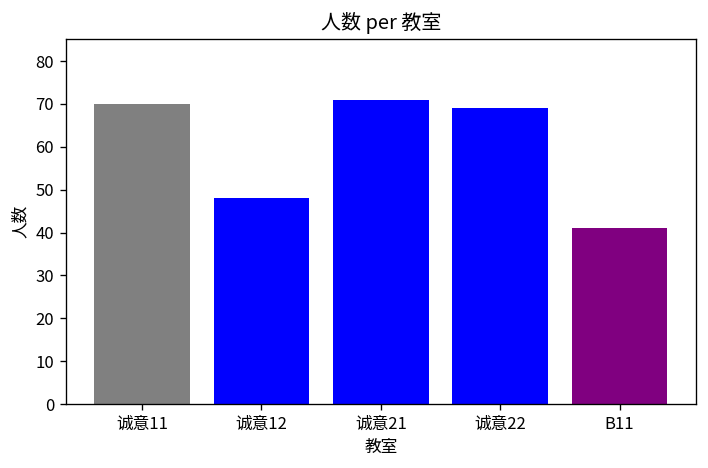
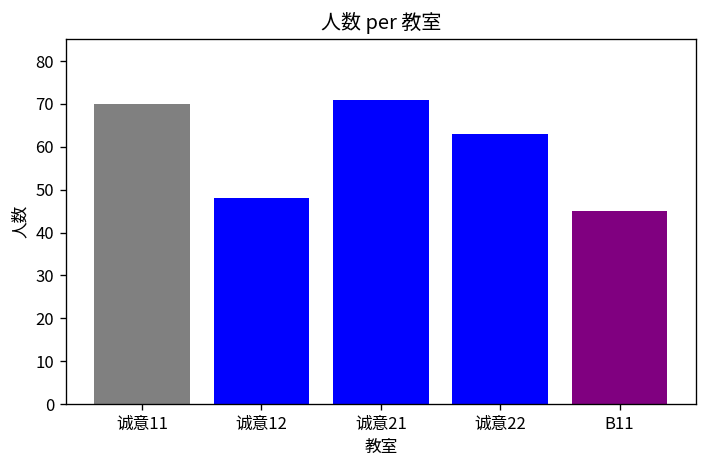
诚意22: 69 -> 63
B11: 41 -> 45
